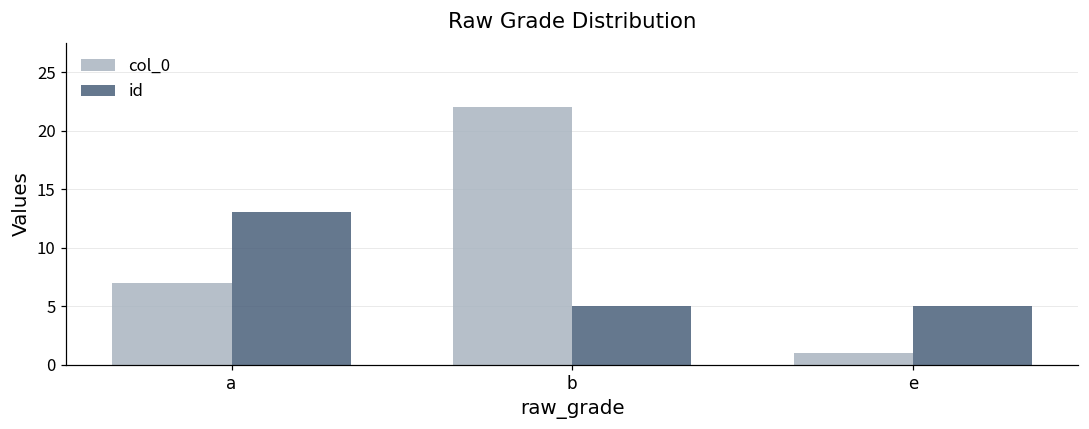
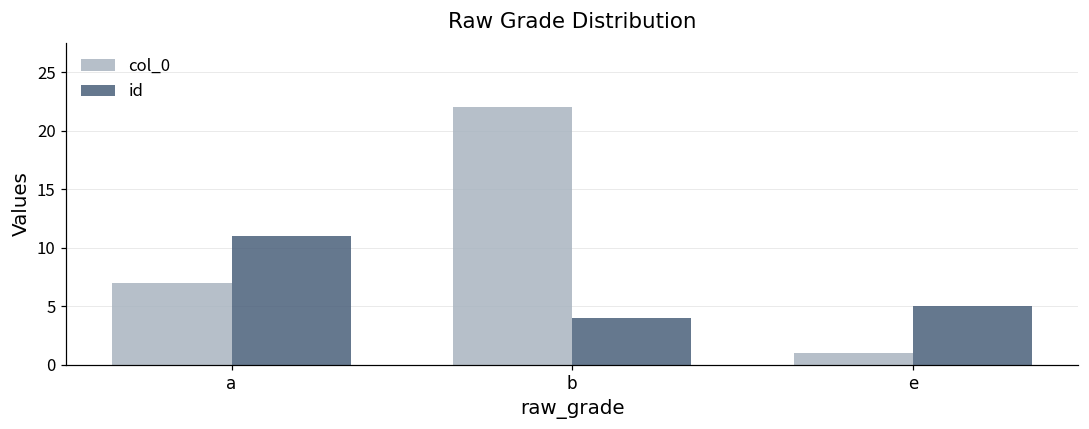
id, a: 13 -> 11
id, b: 5 -> 4
